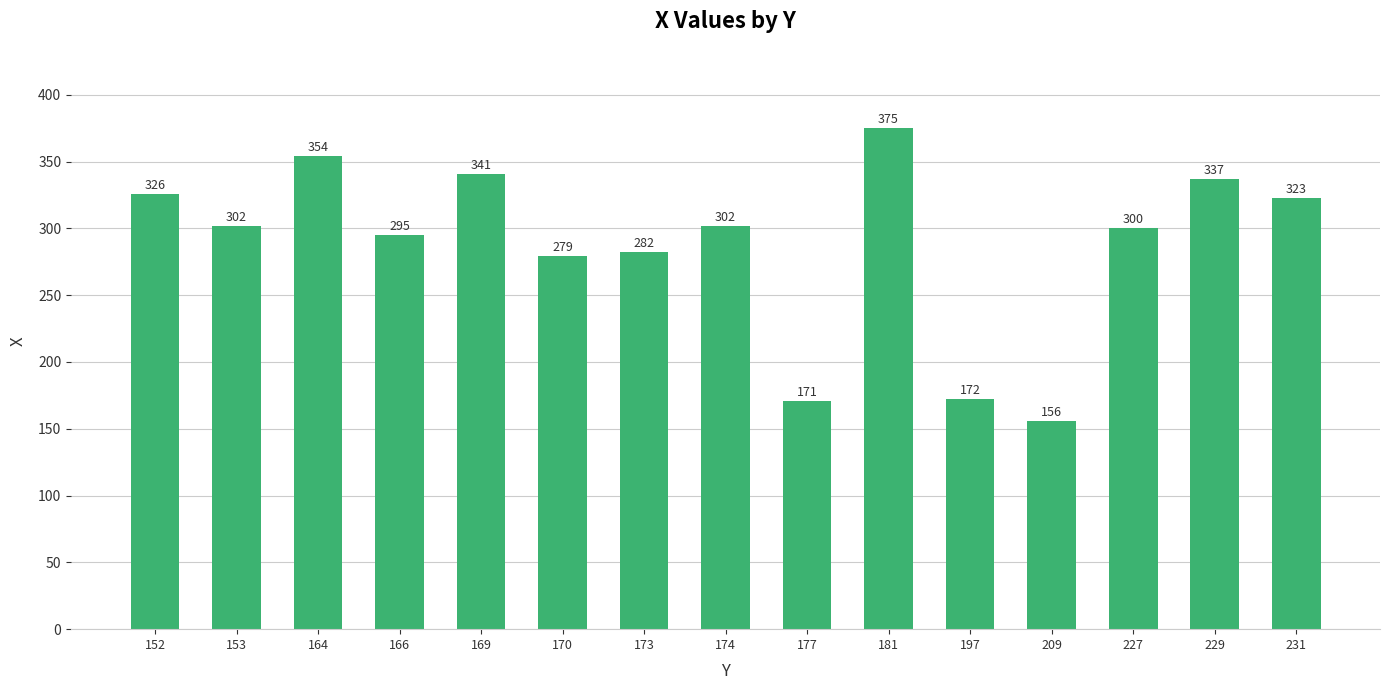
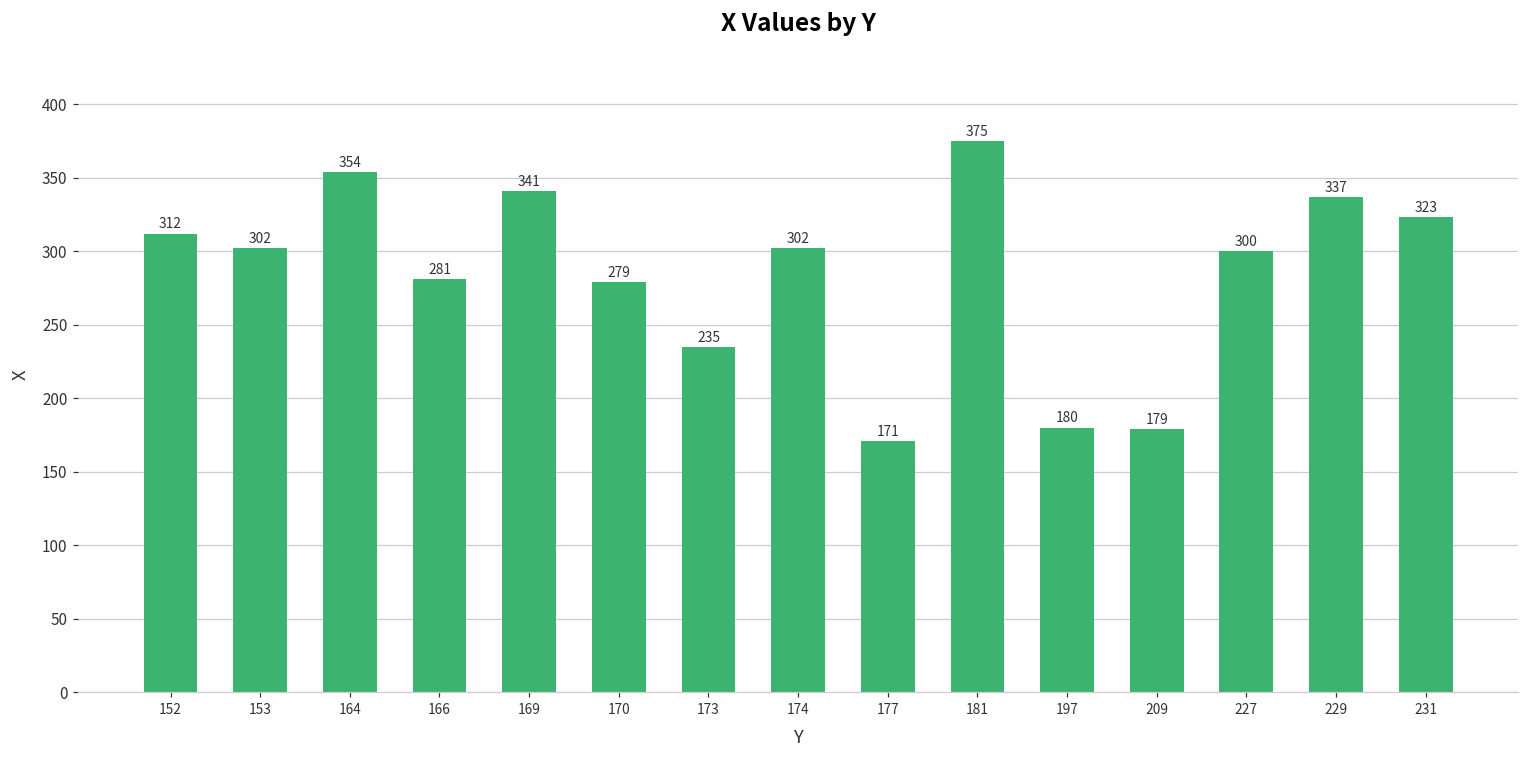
152: 326 -> 312
166: 295 -> 281
173: 282 -> 235
197: 172 -> 180
209: 156 -> 179
